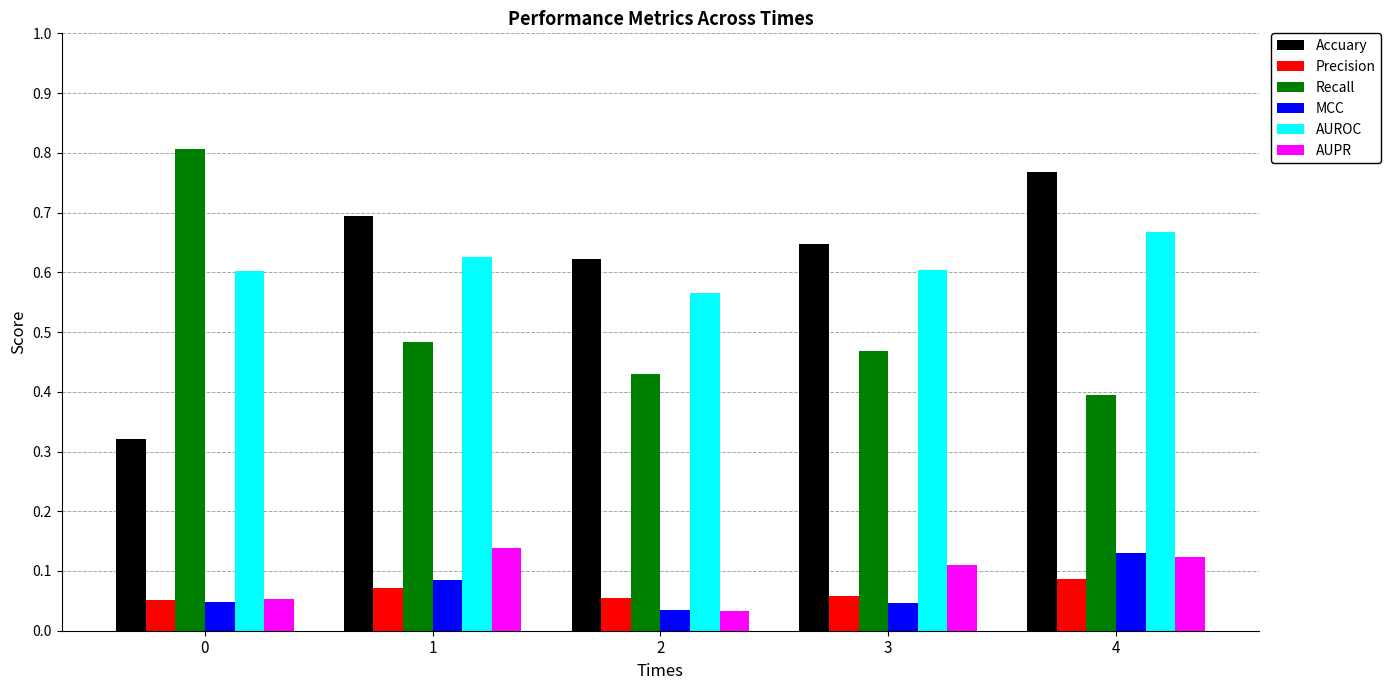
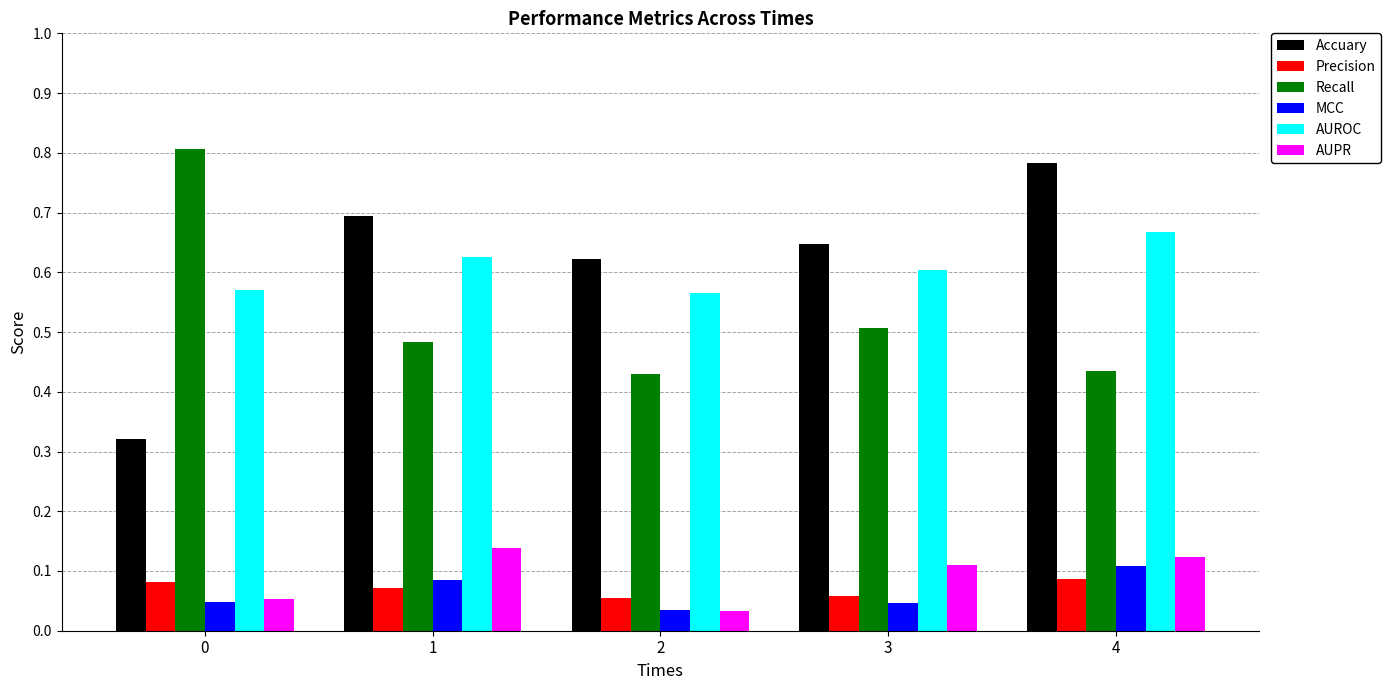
Precision, 0: 0.05 -> 0.08
AUROC, 0: 0.60 -> 0.57
Recall, 3: 0.47 -> 0.51
Accuary, 4: 0.77 -> 0.78
Recall, 4: 0.39 -> 0.44
MCC, 4: 0.13 -> 0.11
